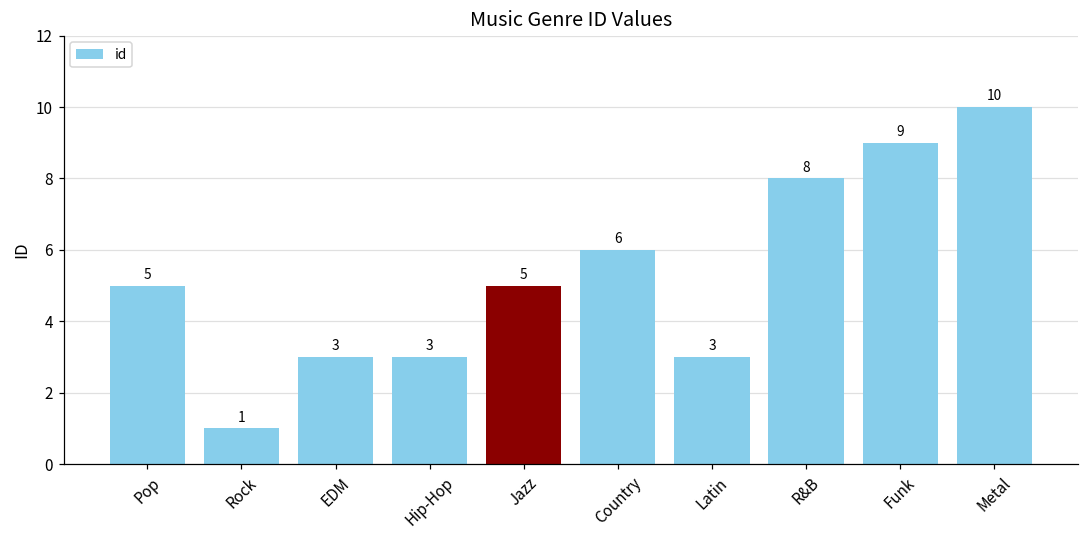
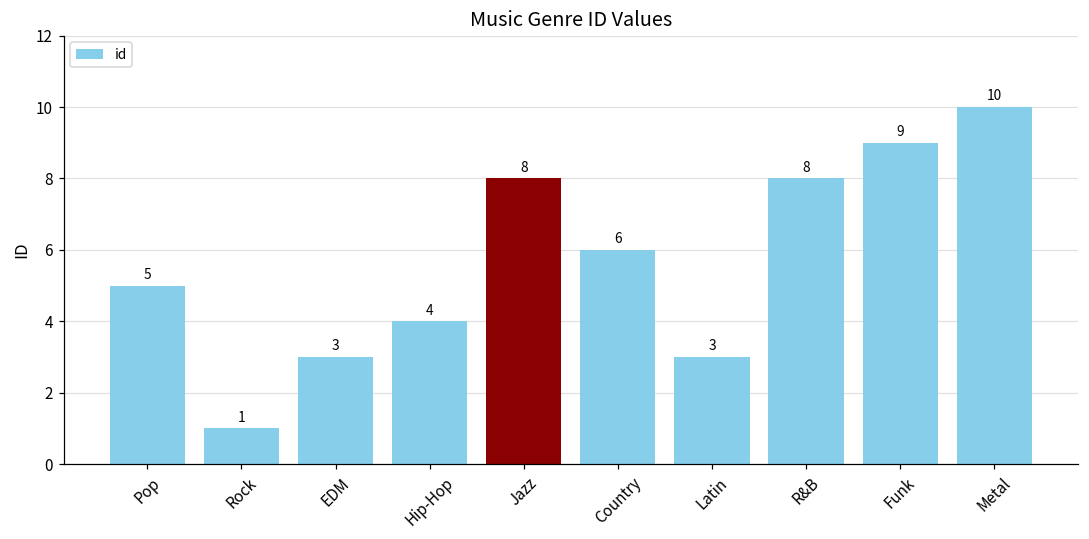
Hip-Hop: 3 -> 4
Jazz: 5 -> 8
